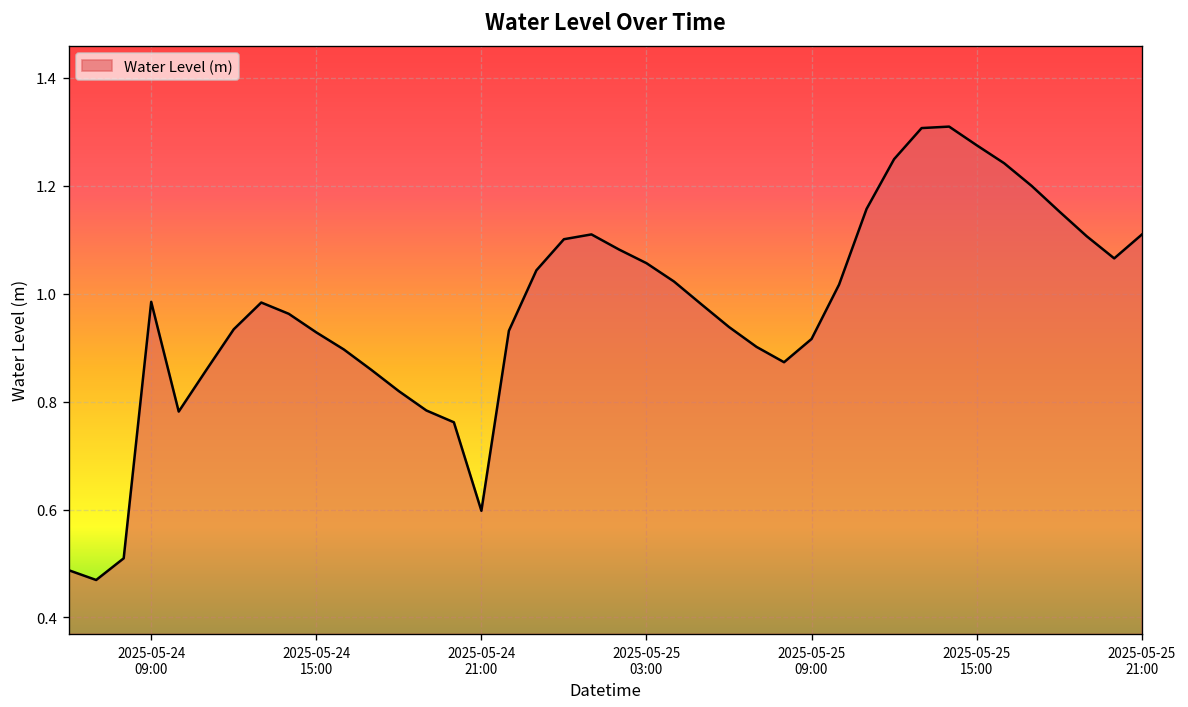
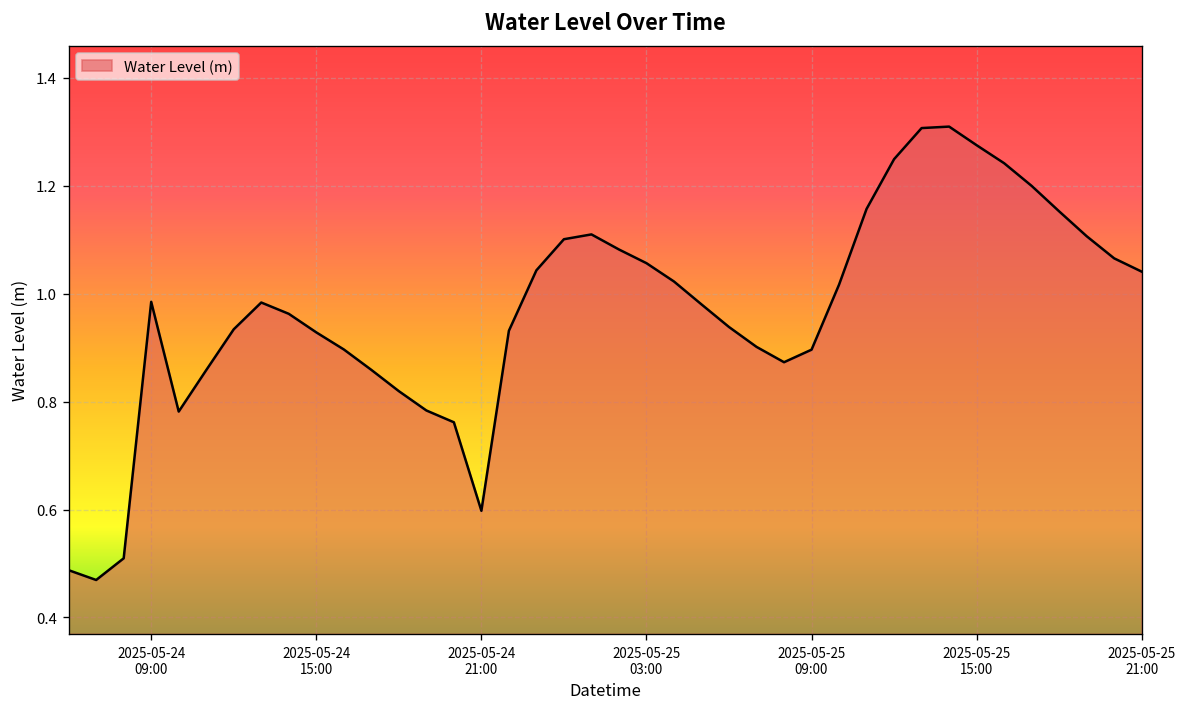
2025-05-25 09:00: 0.92 -> 0.90
2025-05-25 21:00: 1.11 -> 1.04
